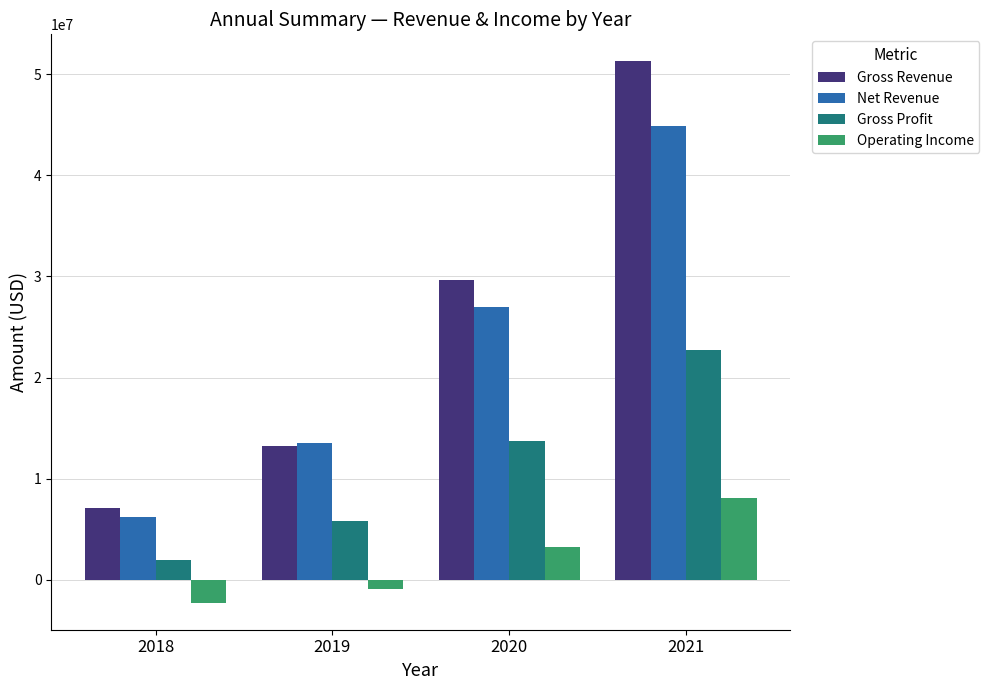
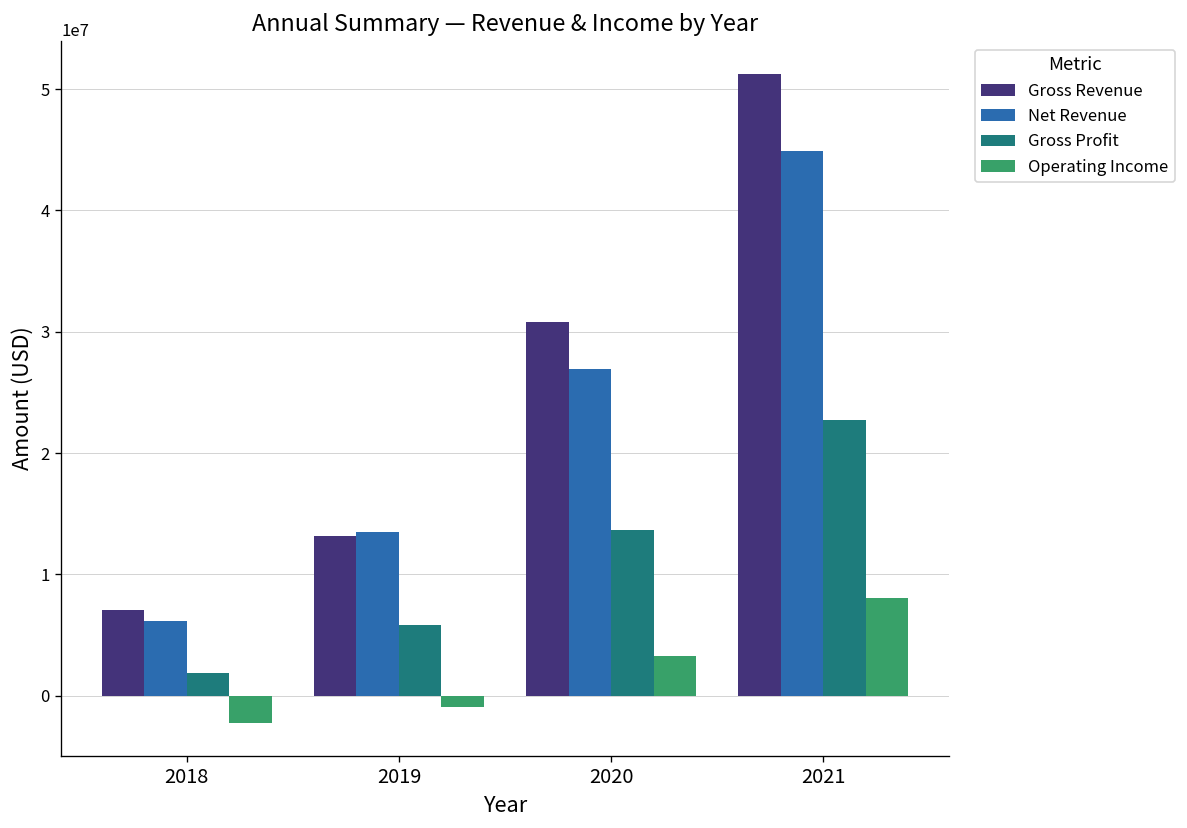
Gross Revenue, 2020: 29700000 -> 30800000
